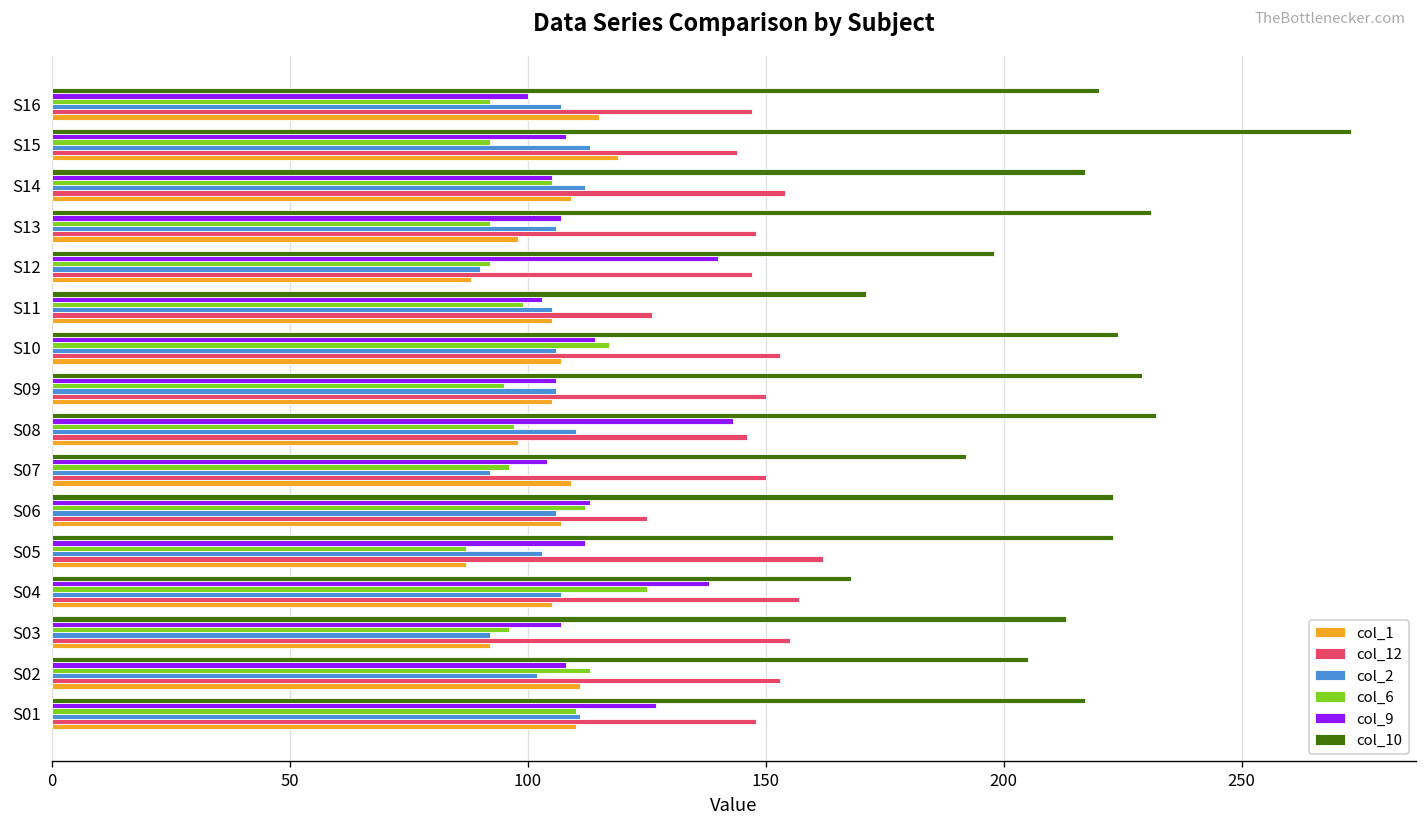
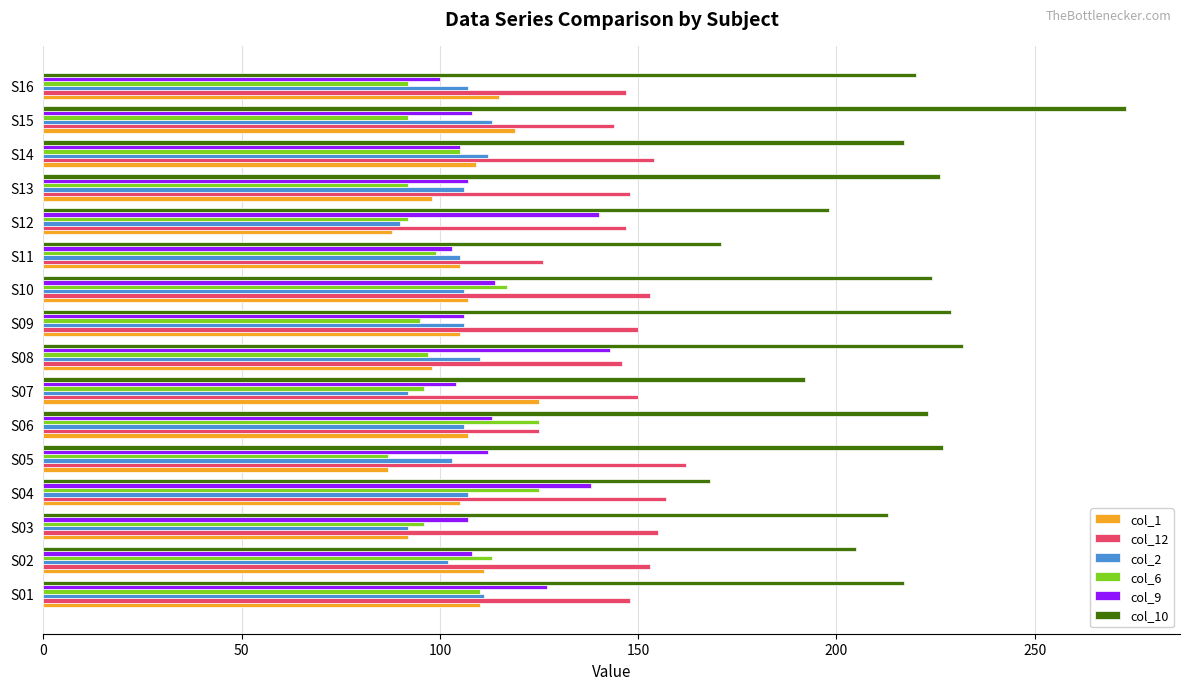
col_10, S13: 231 -> 226
col_1, S07: 109 -> 125
col_6, S06: 112 -> 125
col_10, S05: 223 -> 227
